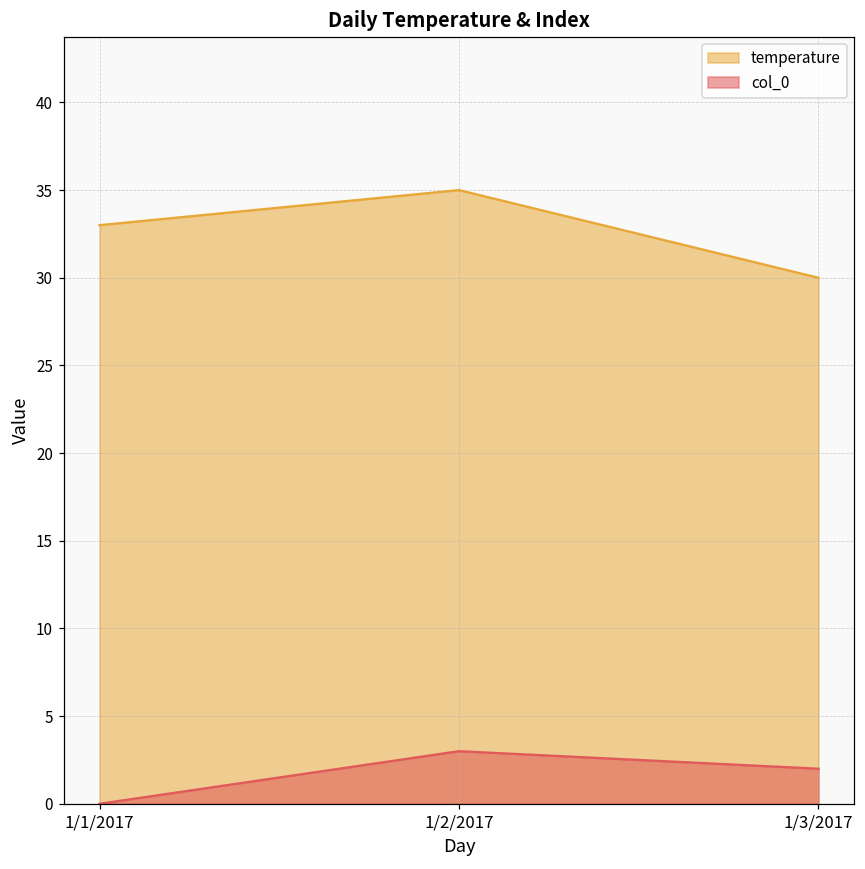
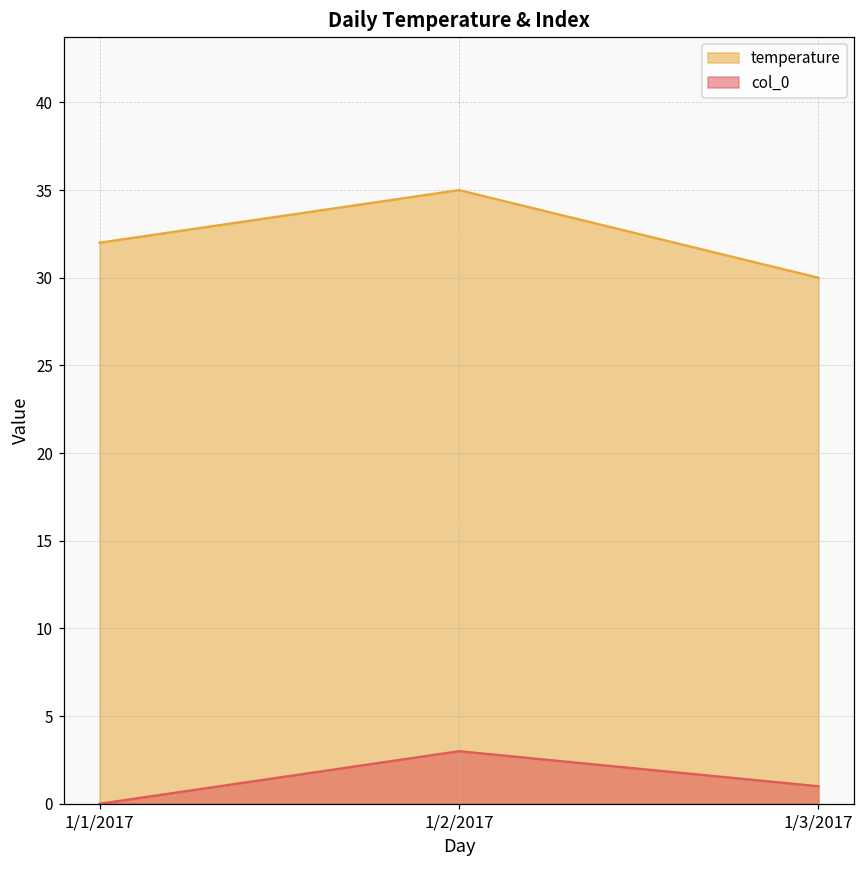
temperature, 1/1/2017: 33 -> 32
col_0, 1/3/2017: 2 -> 1
